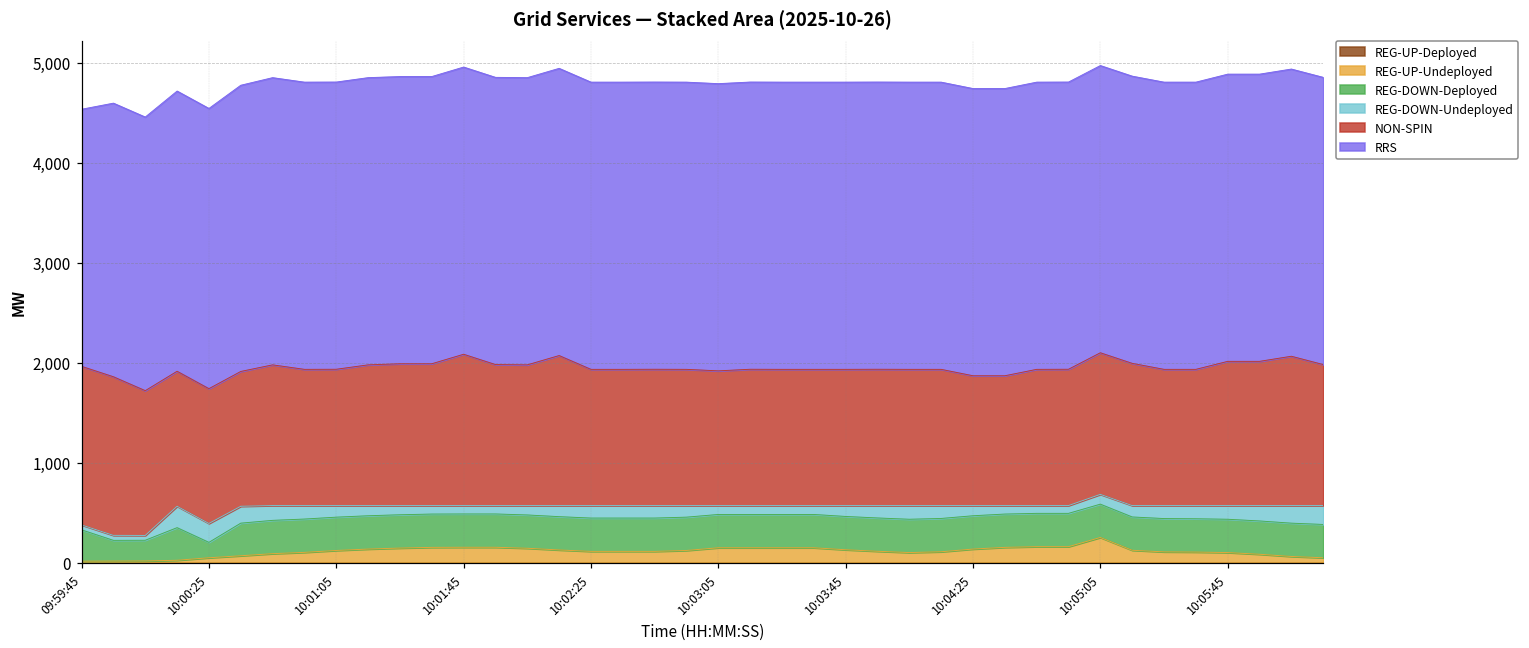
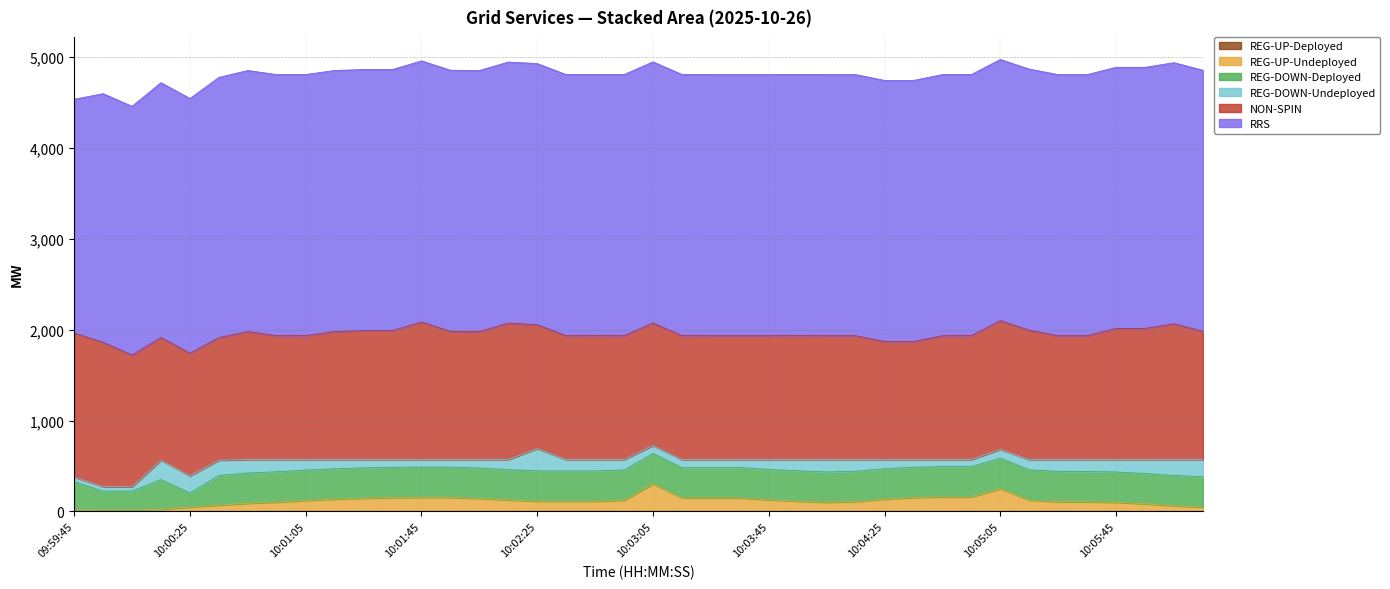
REG-DOWN-Undeployed, 10:02:25: 100 -> 200
REG-UP-Undeployed, 10:03:05: 100 -> 300
